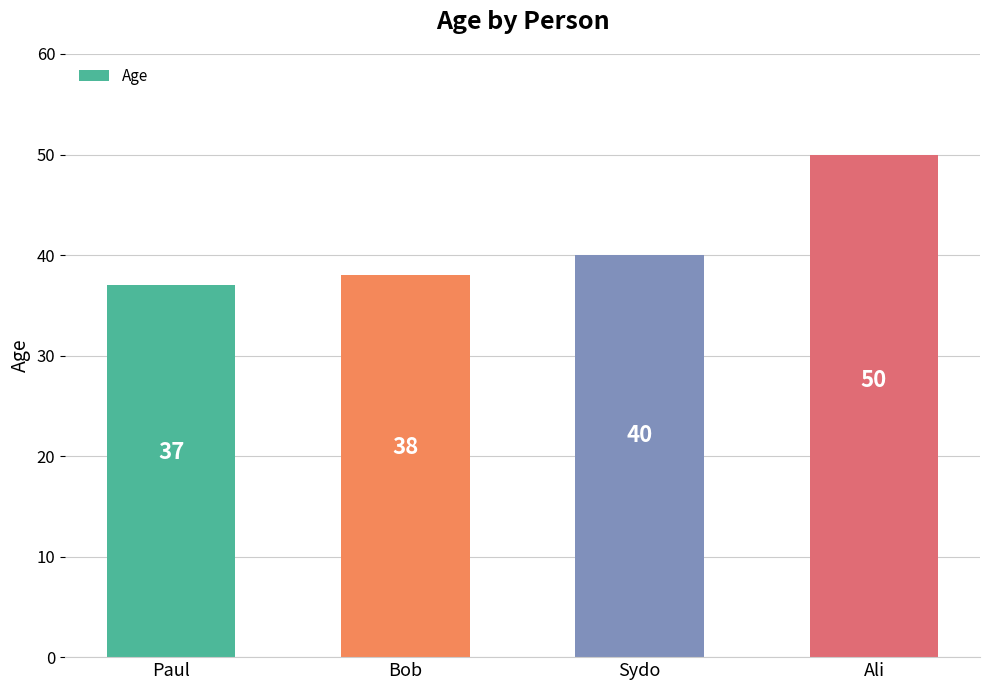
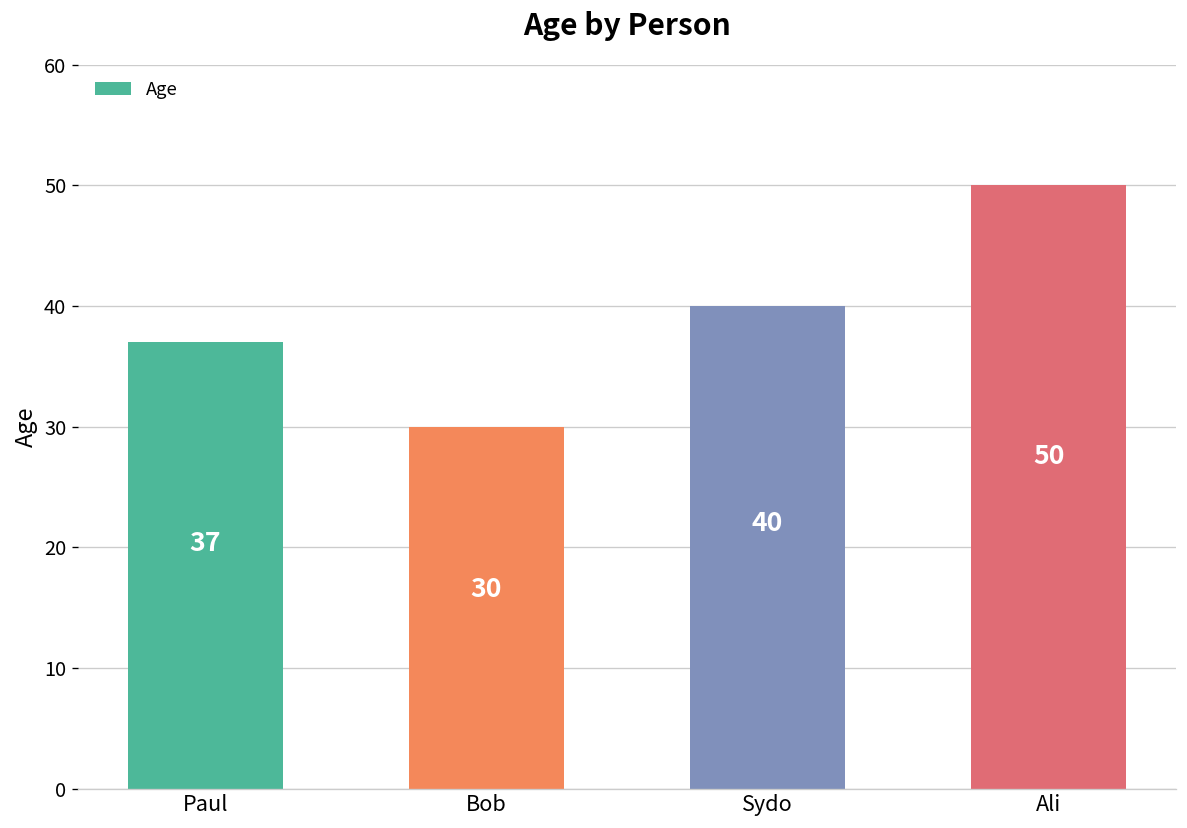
Bob: 38 -> 30
